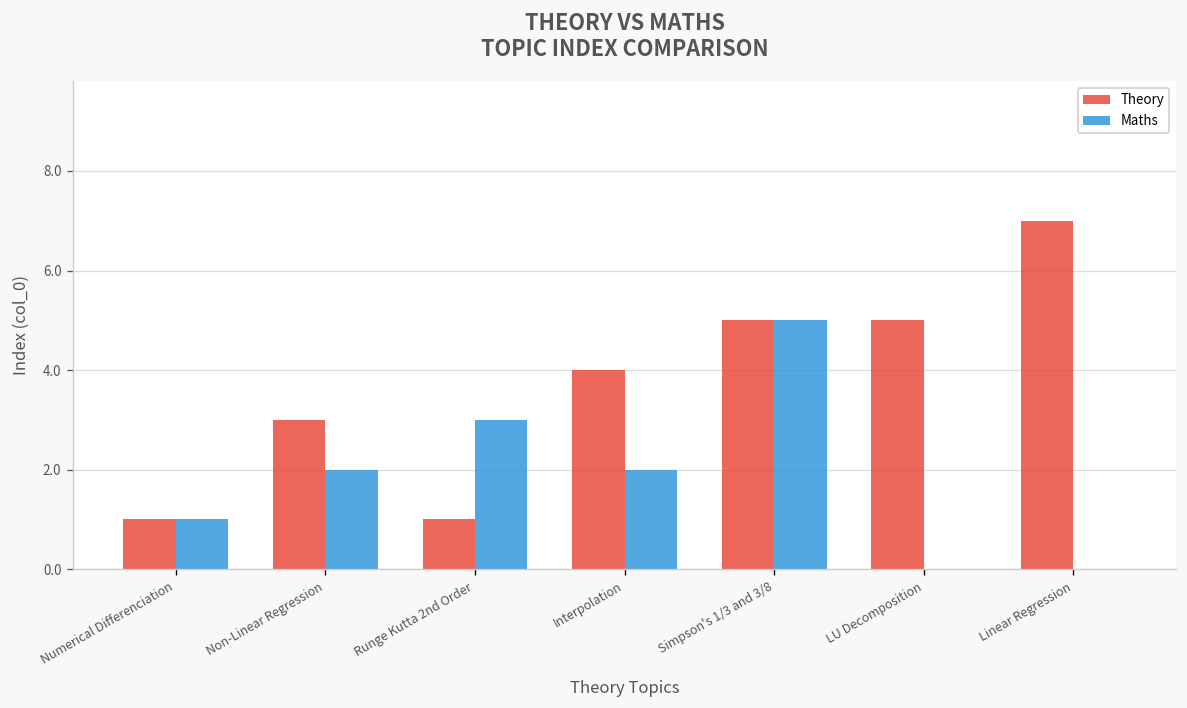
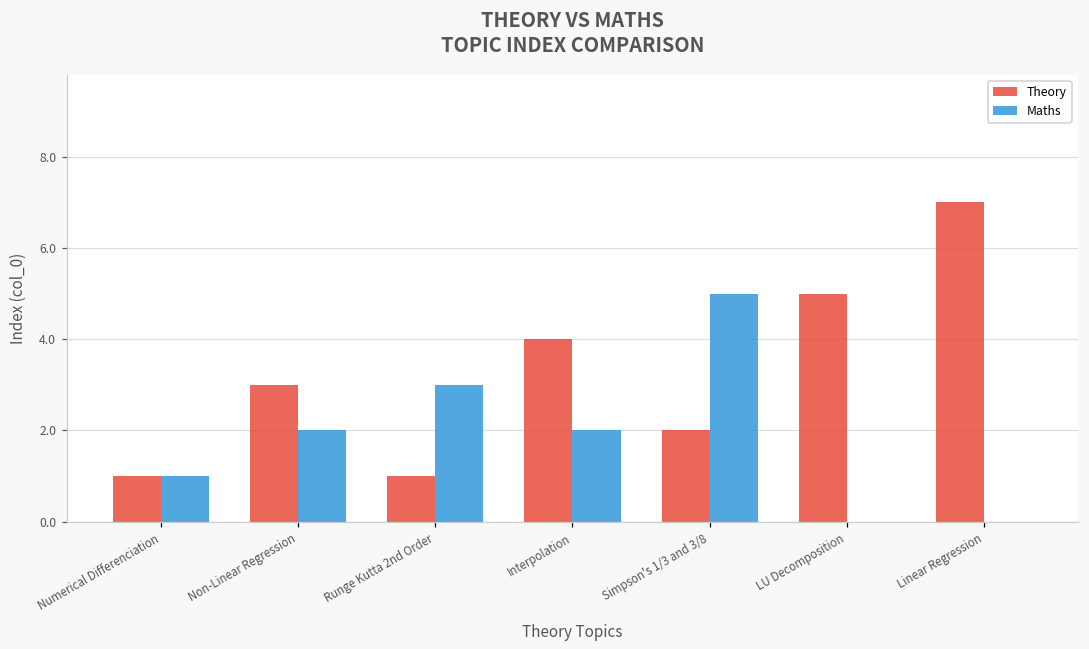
Theory, Simpson's 1/3 and 3/8: 5 -> 2
